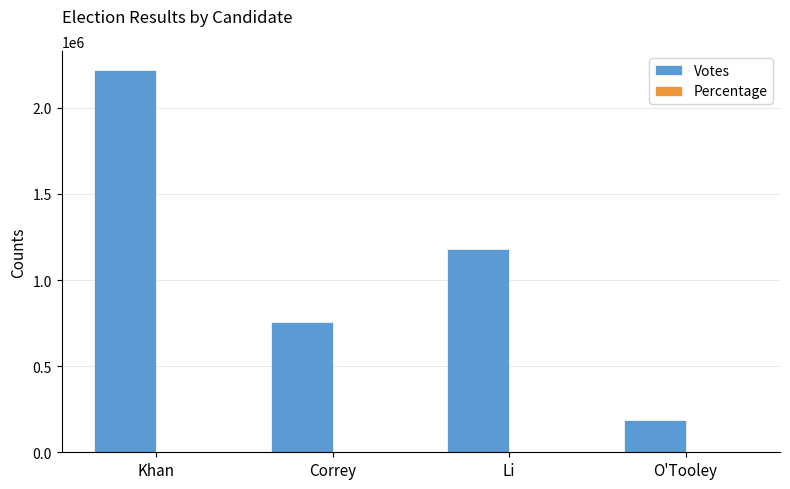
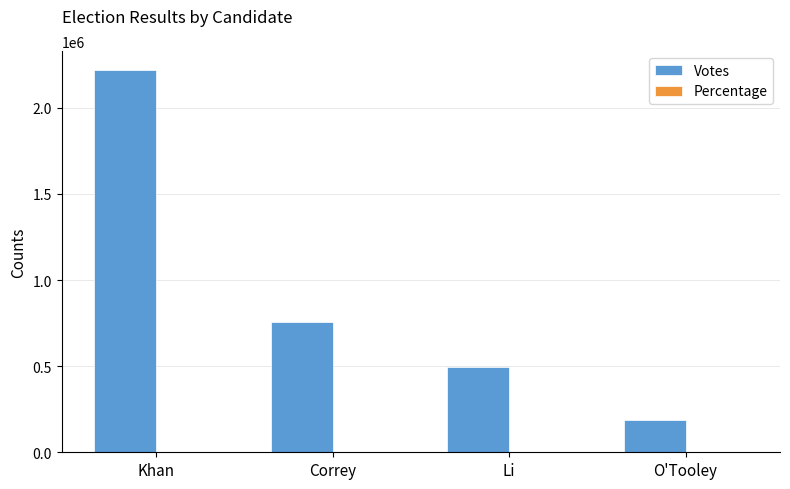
Votes, Li: 1180000 -> 490000
